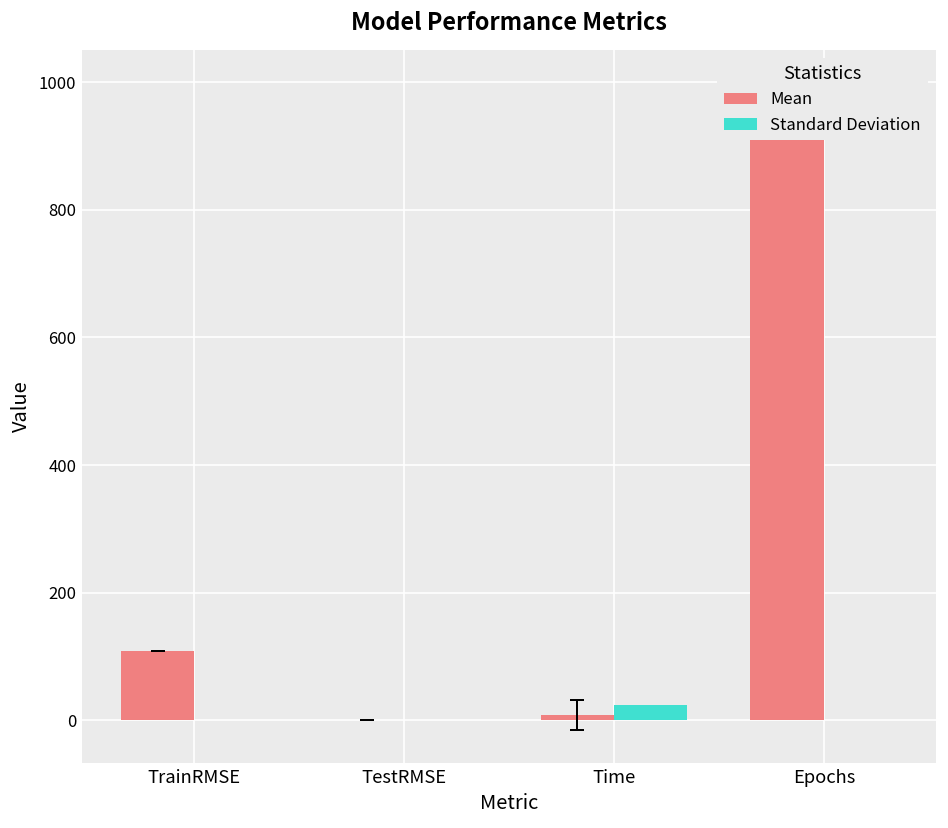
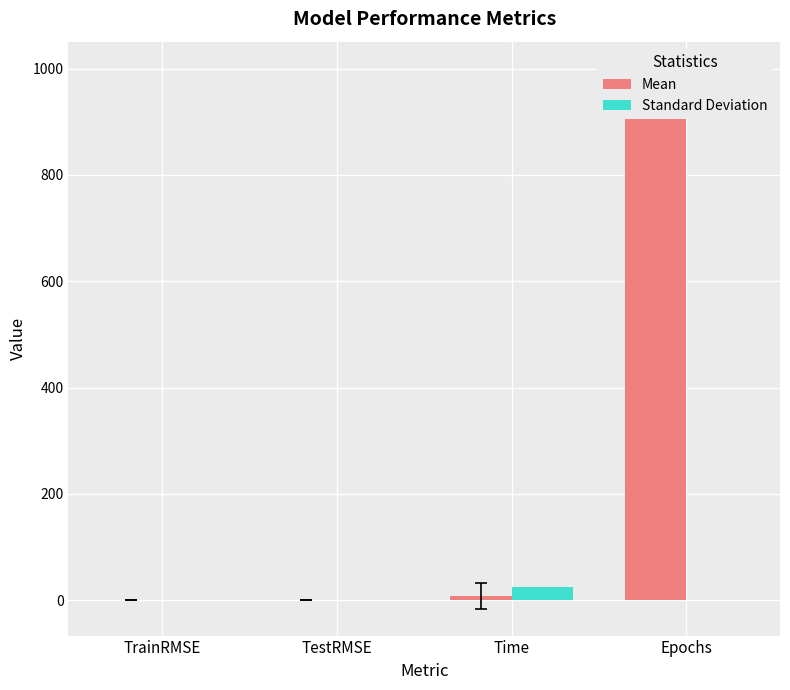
Mean, TrainRMSE: 110 -> 0
